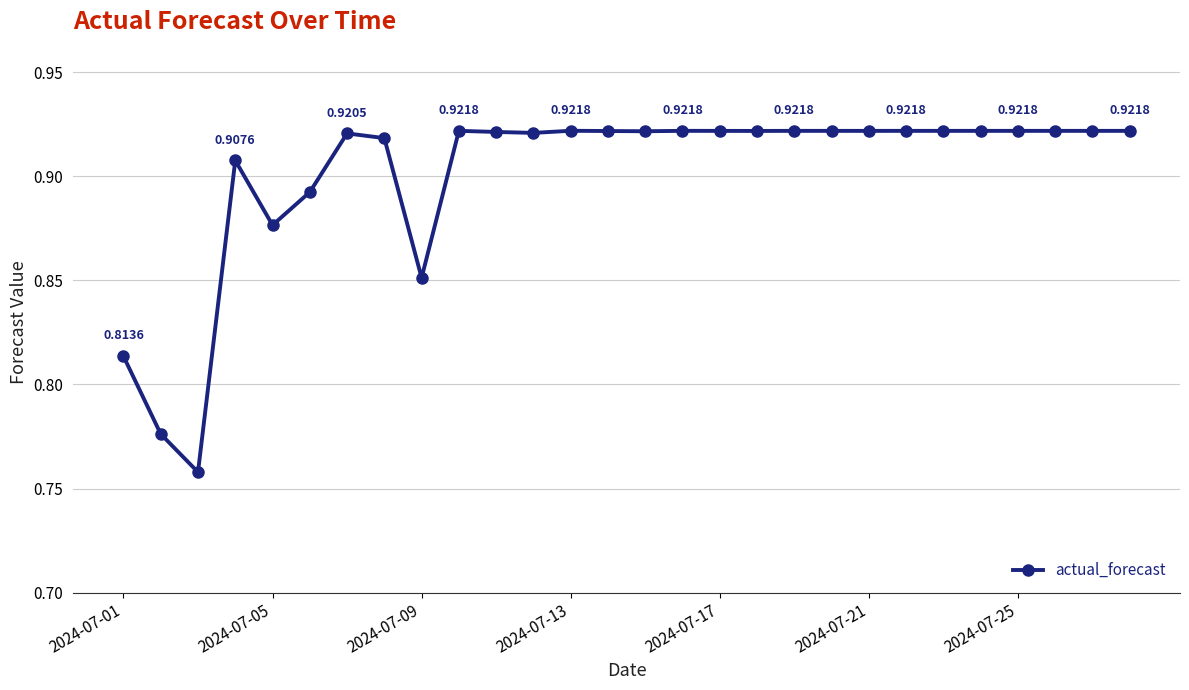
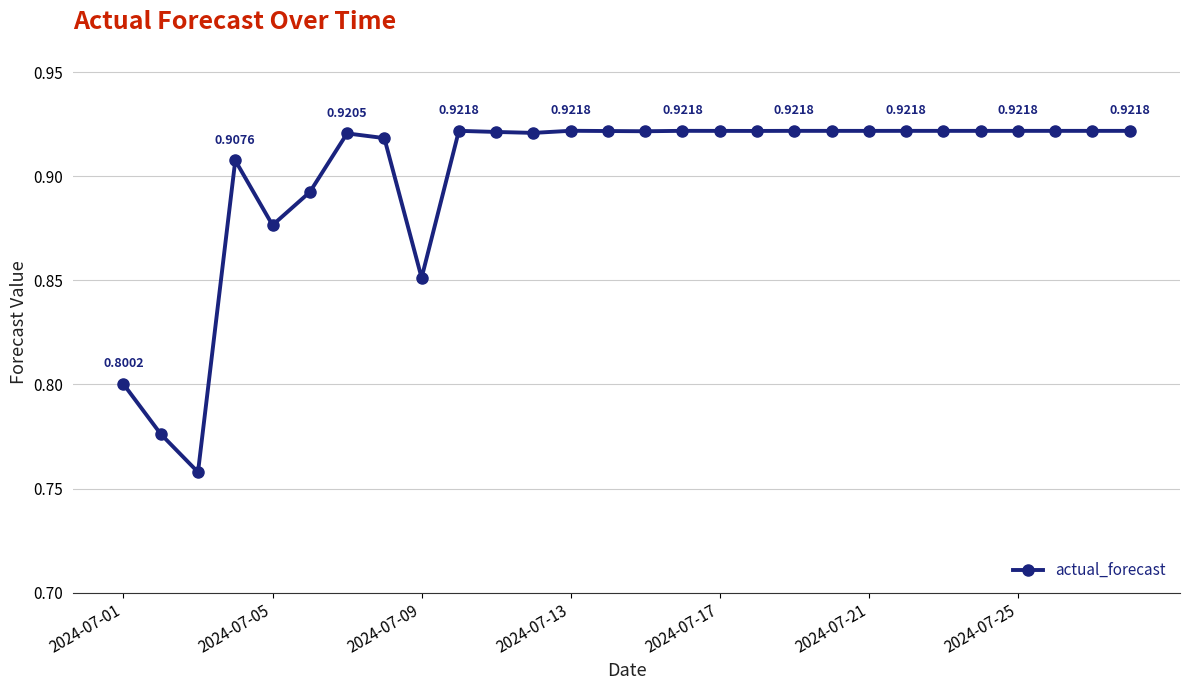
2024-07-01: 0.8136 -> 0.8002
